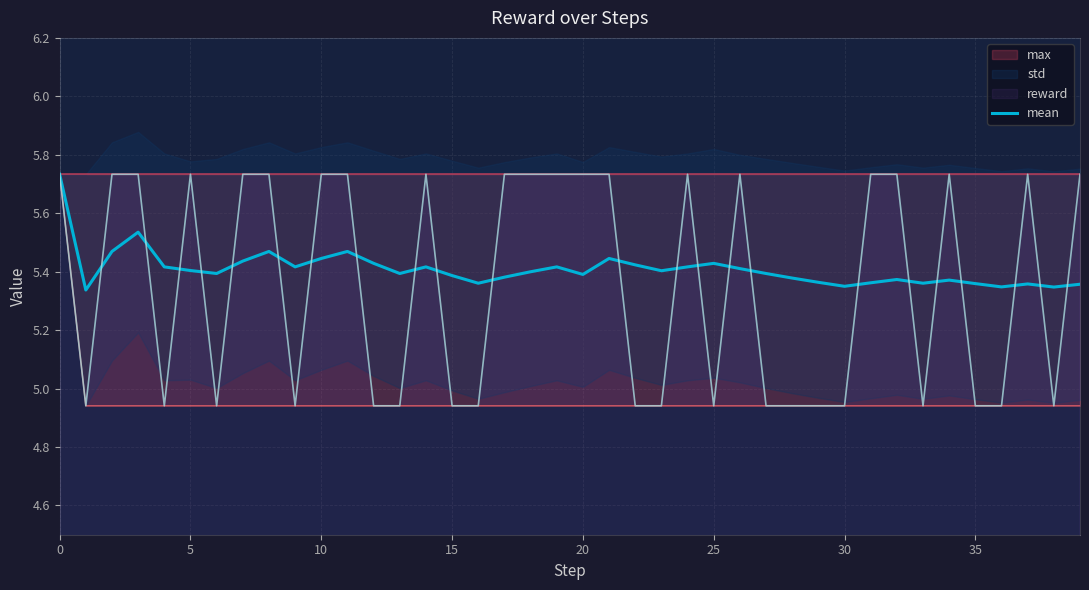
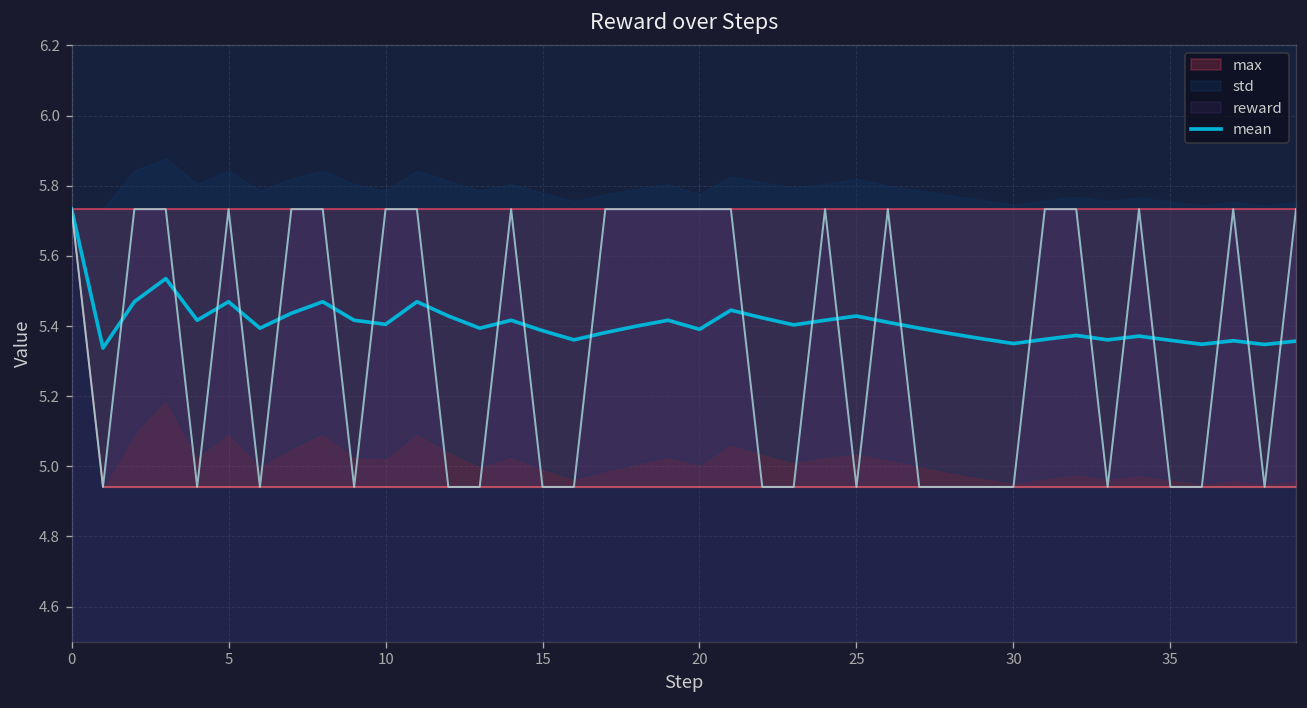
mean, 5: 5.40 -> 5.47
mean, 10: 5.45 -> 5.40
